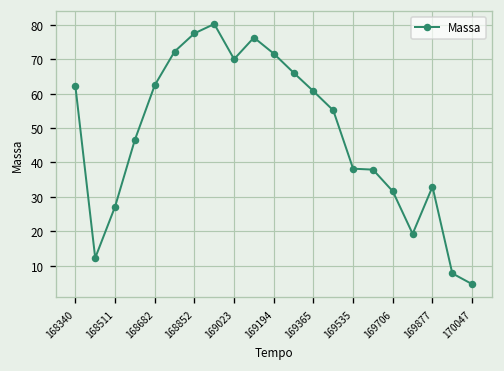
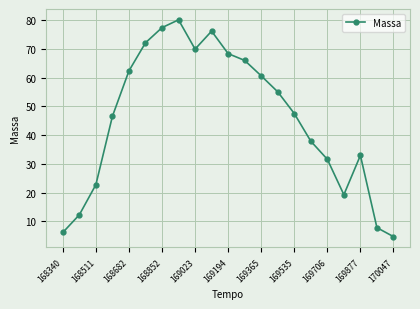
168340: 62 -> 6
168511: 27 -> 23
169194: 72 -> 68
169535: 38 -> 48
